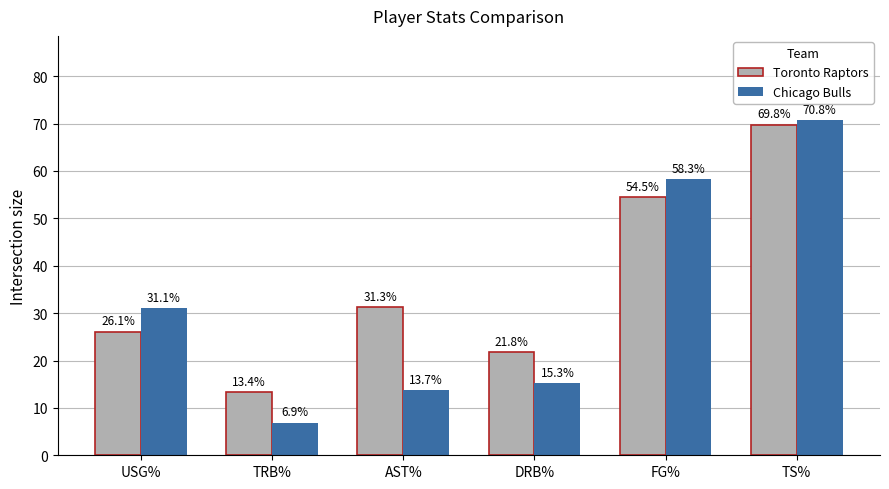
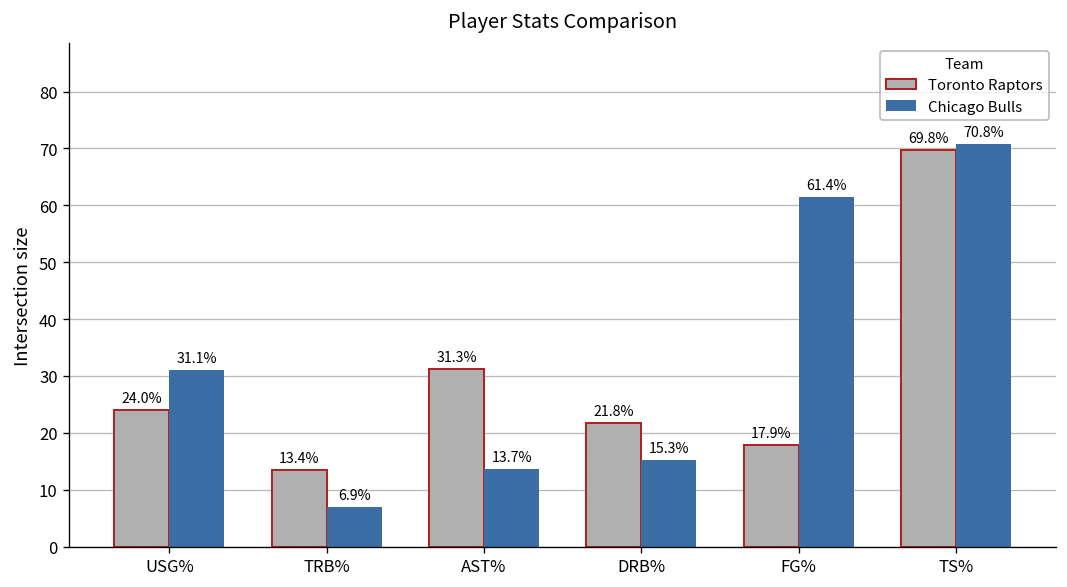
Toronto Raptors, USG%: 26.1% -> 24.0%
Toronto Raptors, FG%: 54.5% -> 17.9%
Chicago Bulls, FG%: 58.3% -> 61.4%
